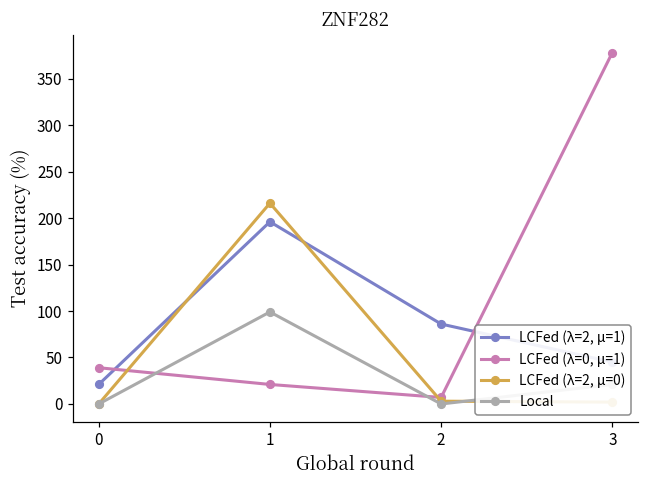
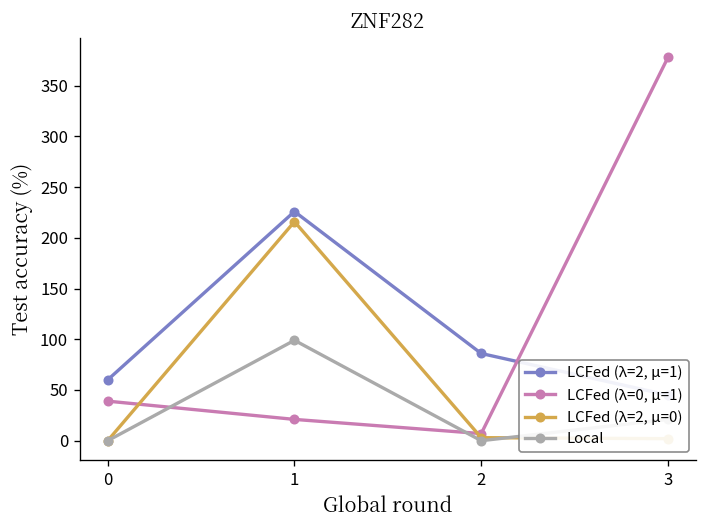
LCFed (λ=2, μ=1), 0: 20 -> 60
LCFed (λ=2, μ=1), 1: 200 -> 230
